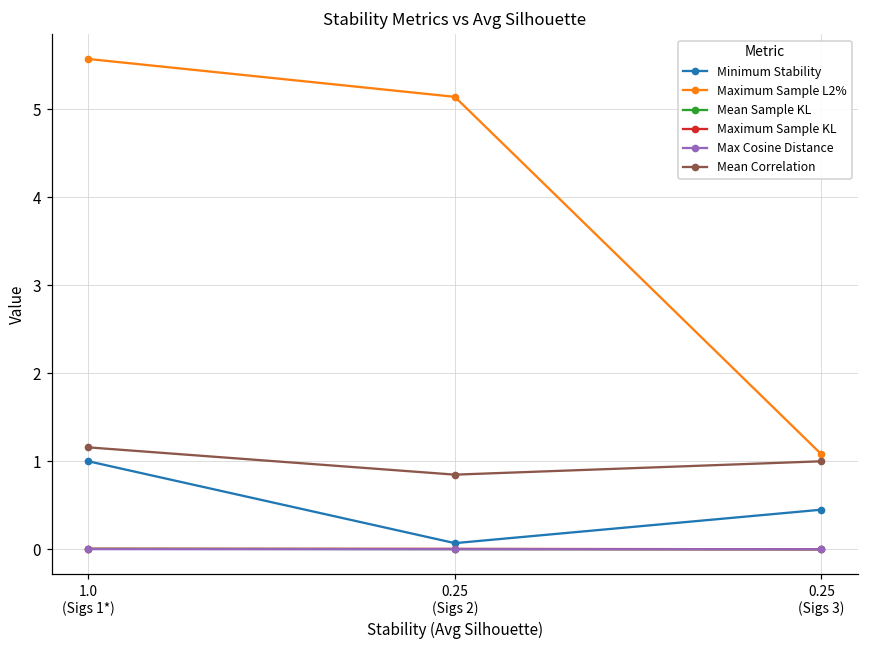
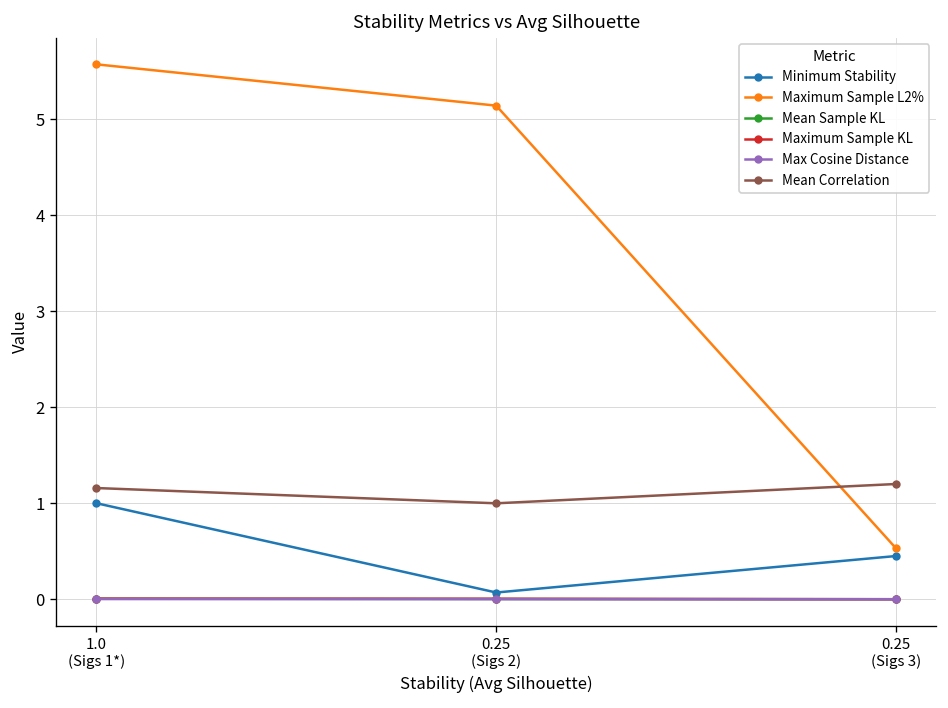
Mean Correlation, 0.25 (Sigs 2): 0.8 -> 1.0
Maximum Sample L2%, 0.25 (Sigs 3): 1.1 -> 0.5
Mean Correlation, 0.25 (Sigs 3): 1.0 -> 1.2
